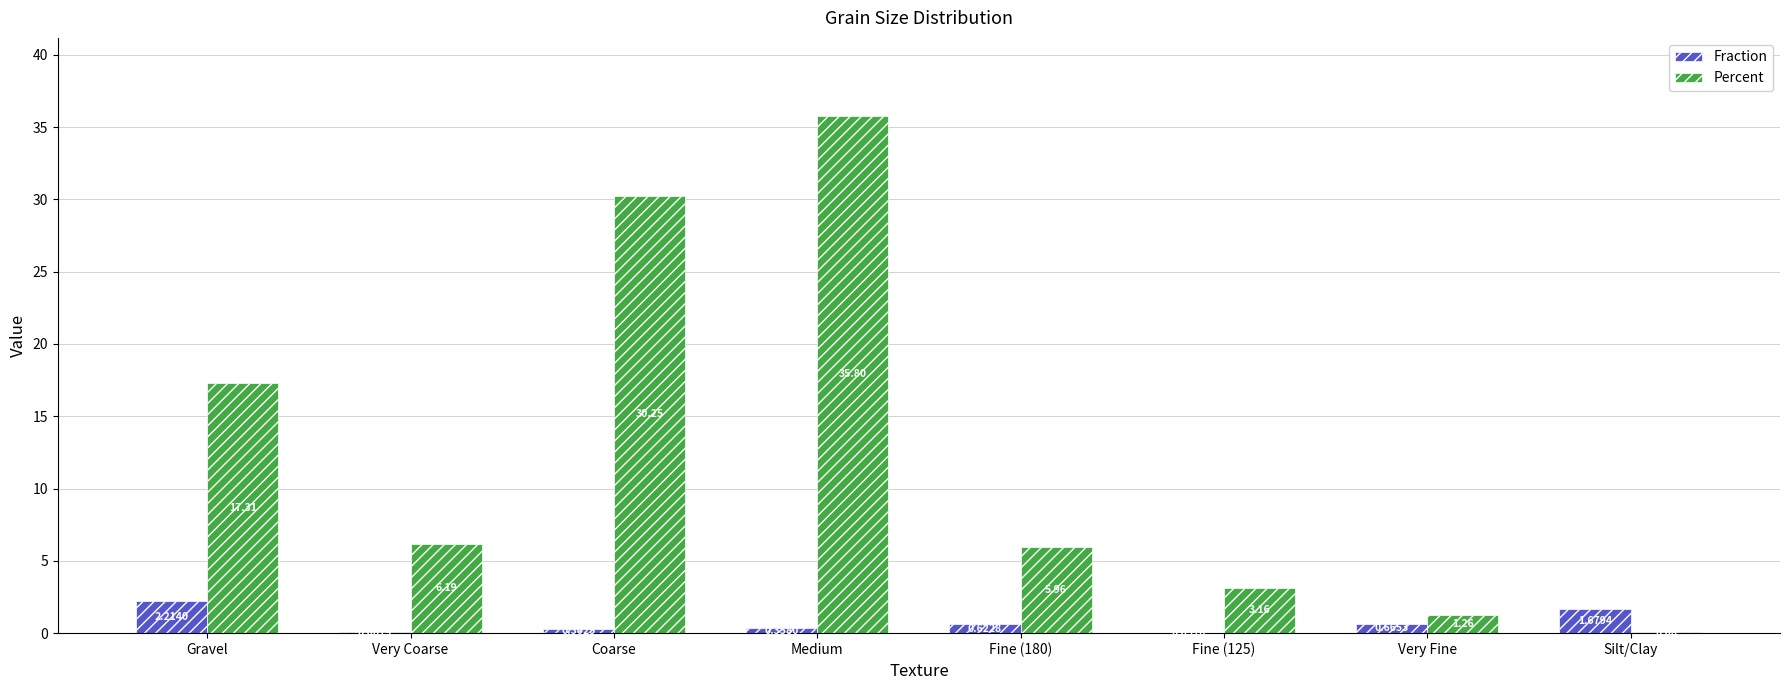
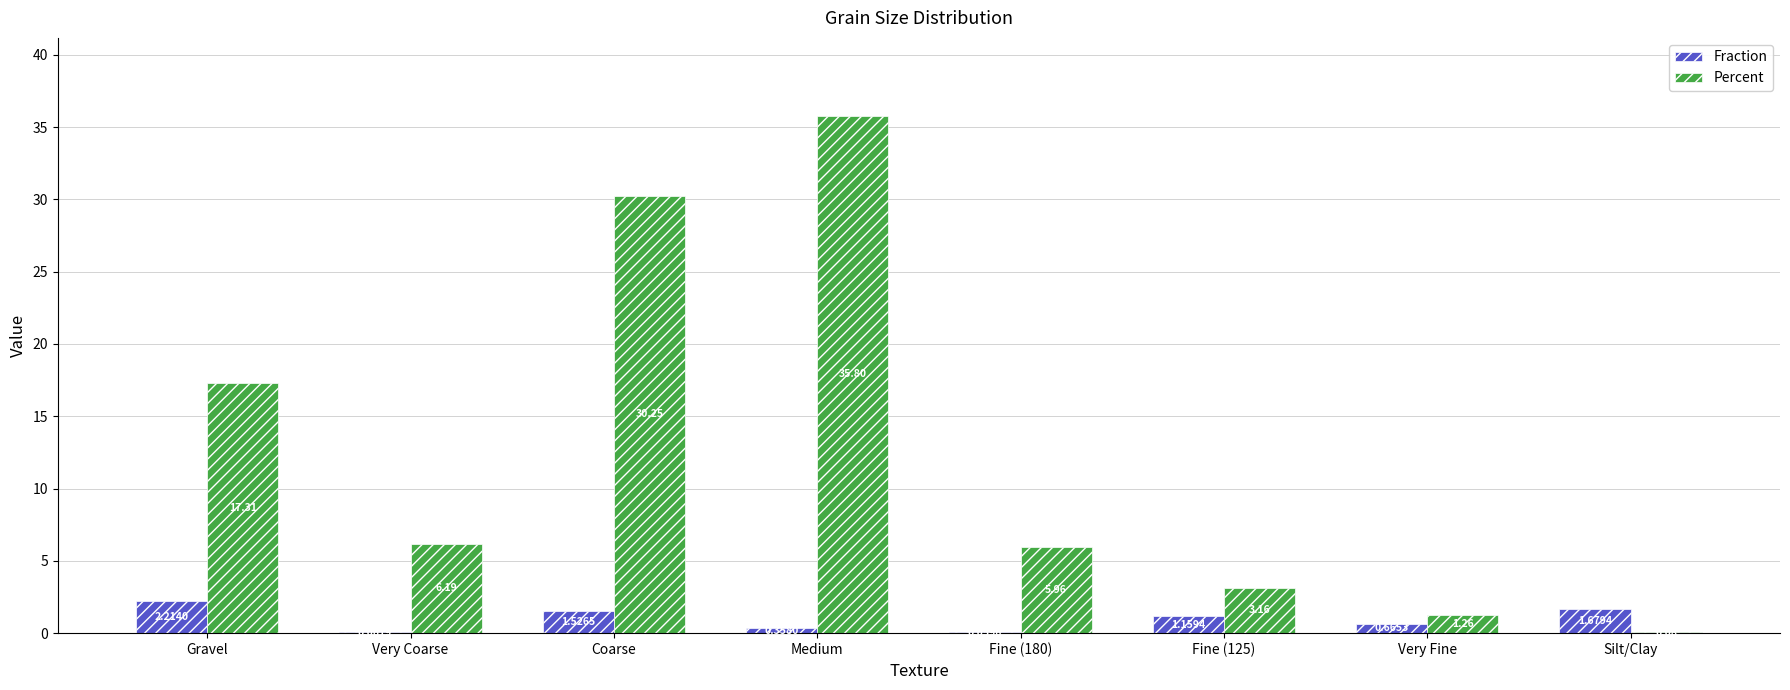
Fraction, Coarse: 0.3 -> 1.5
Fraction, Fine (180): 0.6 -> 0.1
Fraction, Fine (125): 0.0 -> 1.2
